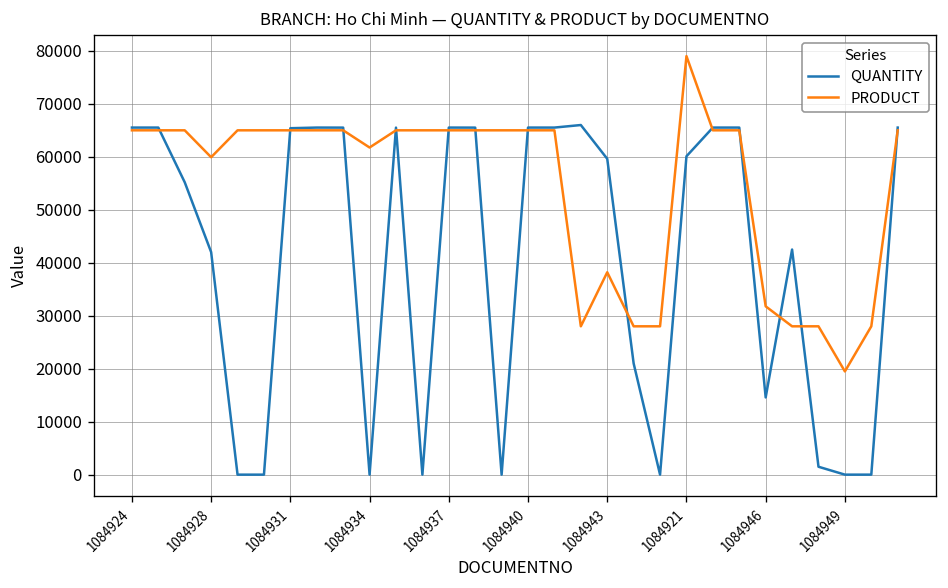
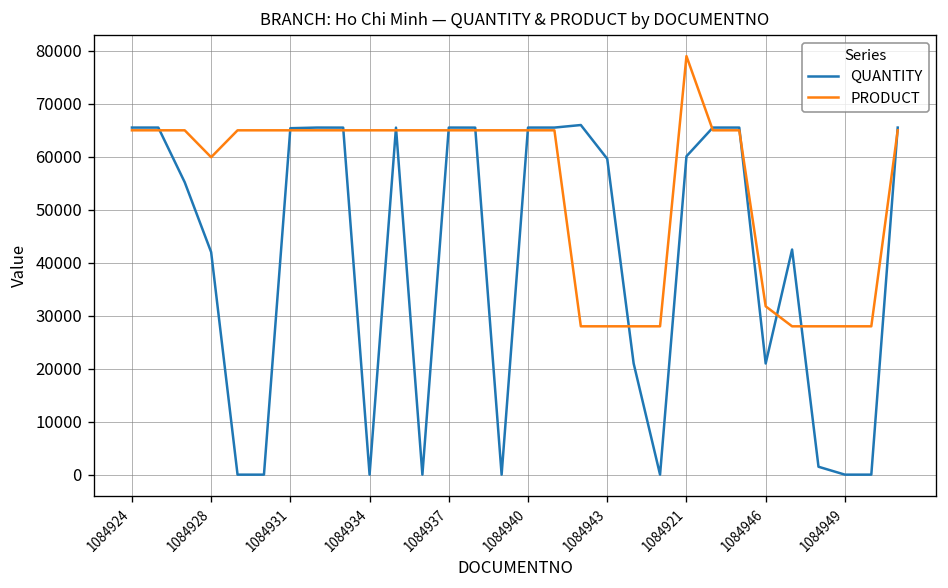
PRODUCT, 1084934: 62000 -> 65000
PRODUCT, 1084943: 38000 -> 28000
QUANTITY, 1084946: 15000 -> 21000
PRODUCT, 1084949: 19000 -> 28000
